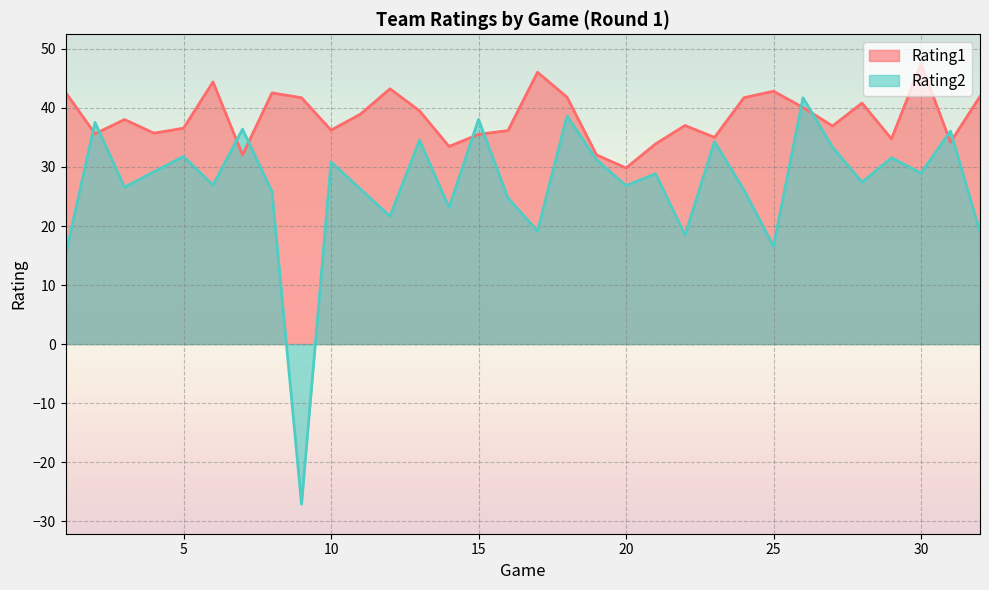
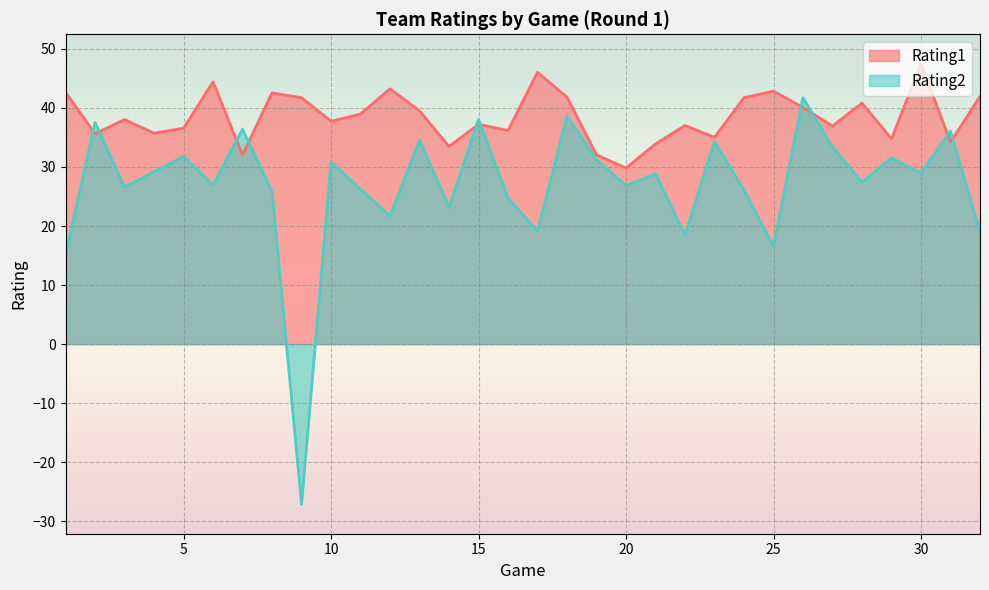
Rating1, 10: 36 -> 38
Rating1, 15: 36 -> 37
